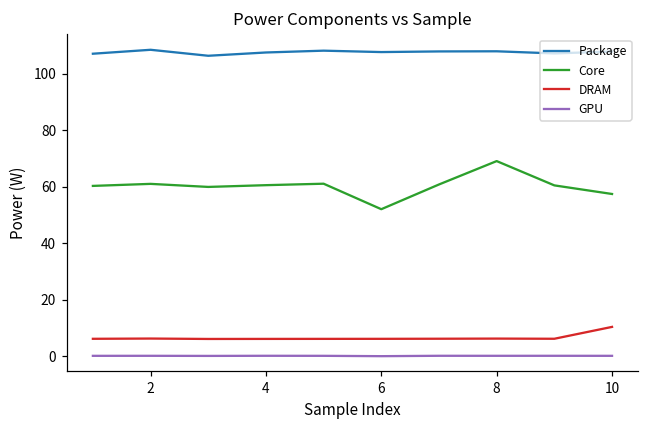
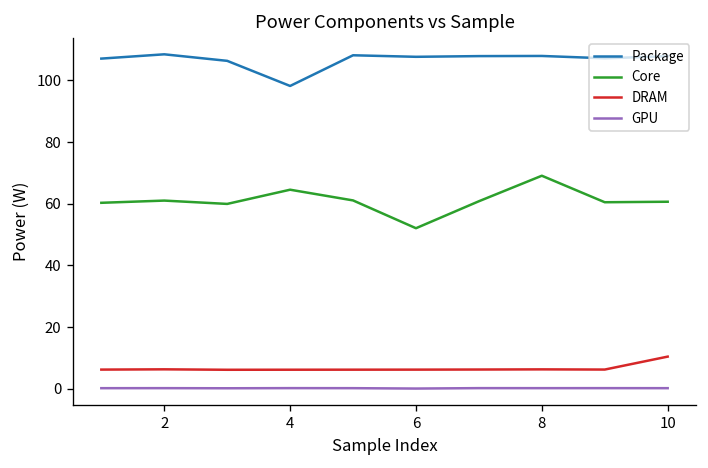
Package, 4: 108 -> 98
Core, 4: 61 -> 65
Core, 10: 57 -> 61
